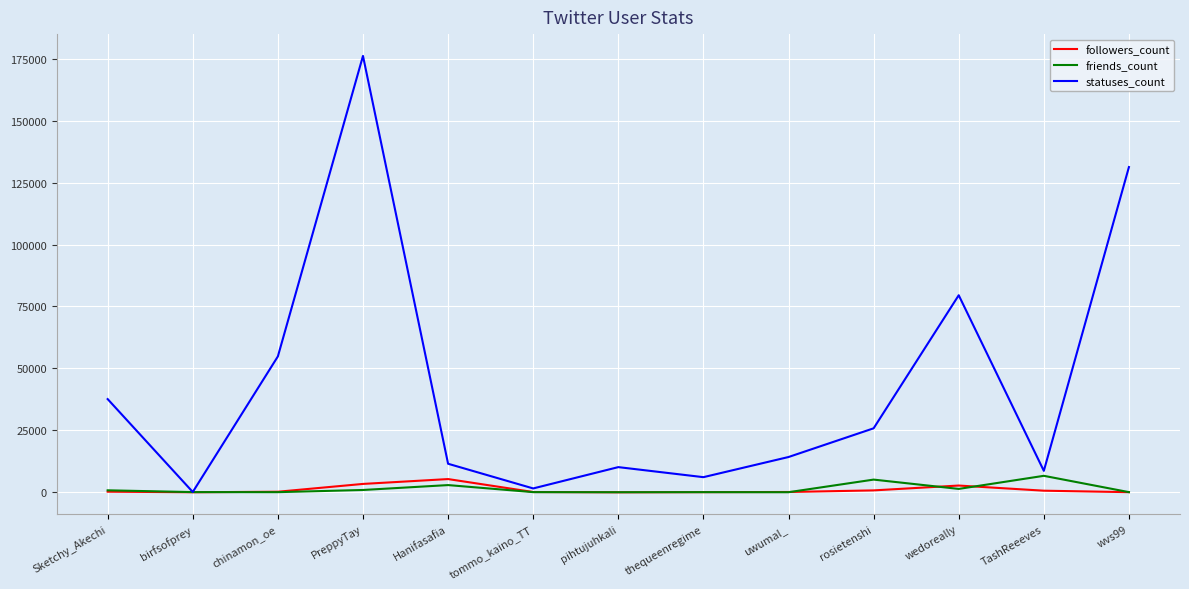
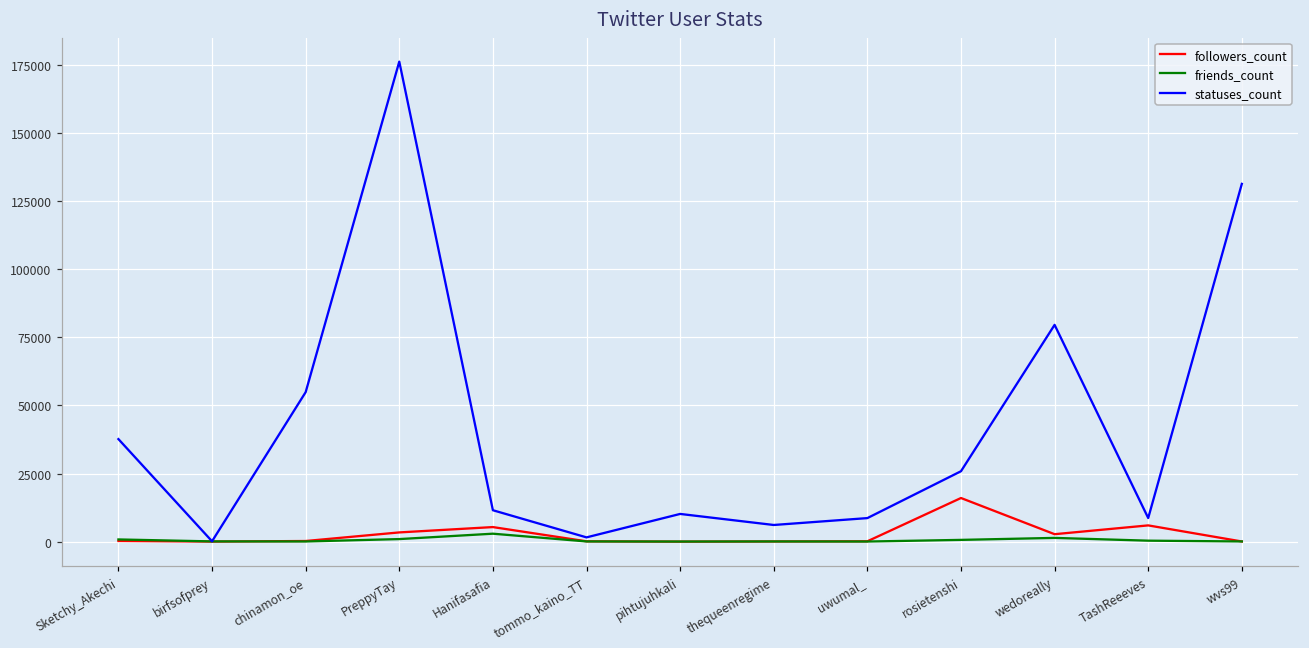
statuses_count, uwumal_: 14000 -> 9000
followers_count, rosietenshi: 1000 -> 16000
friends_count, rosietenshi: 5000 -> 1000
followers_count, TashReeeves: 1000 -> 6000
friends_count, TashReeeves: 7000 -> 0
